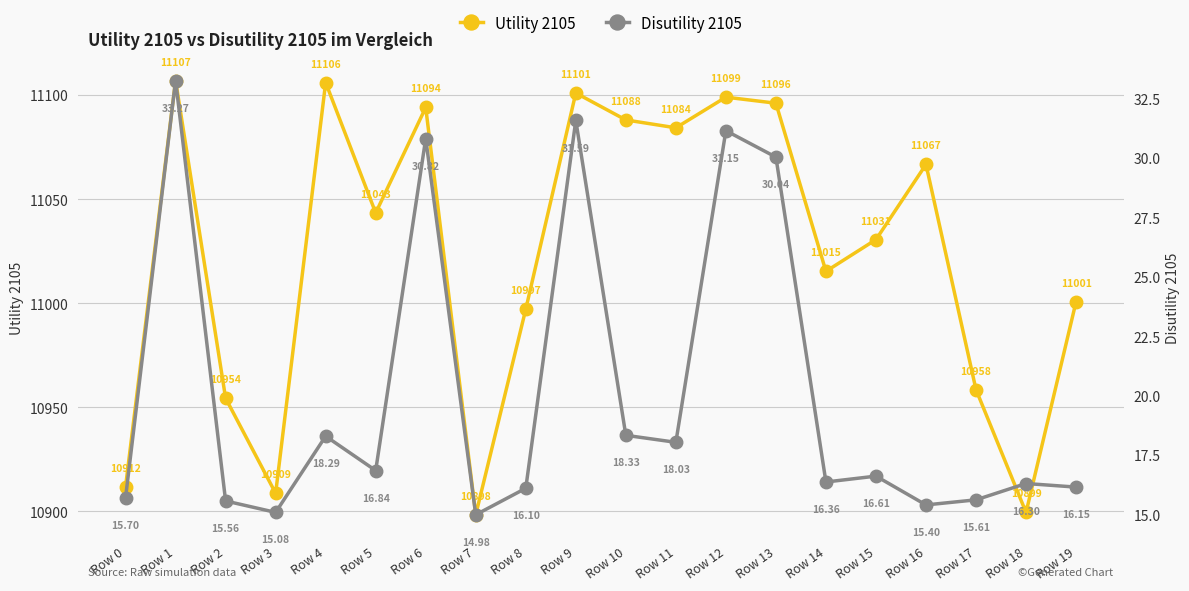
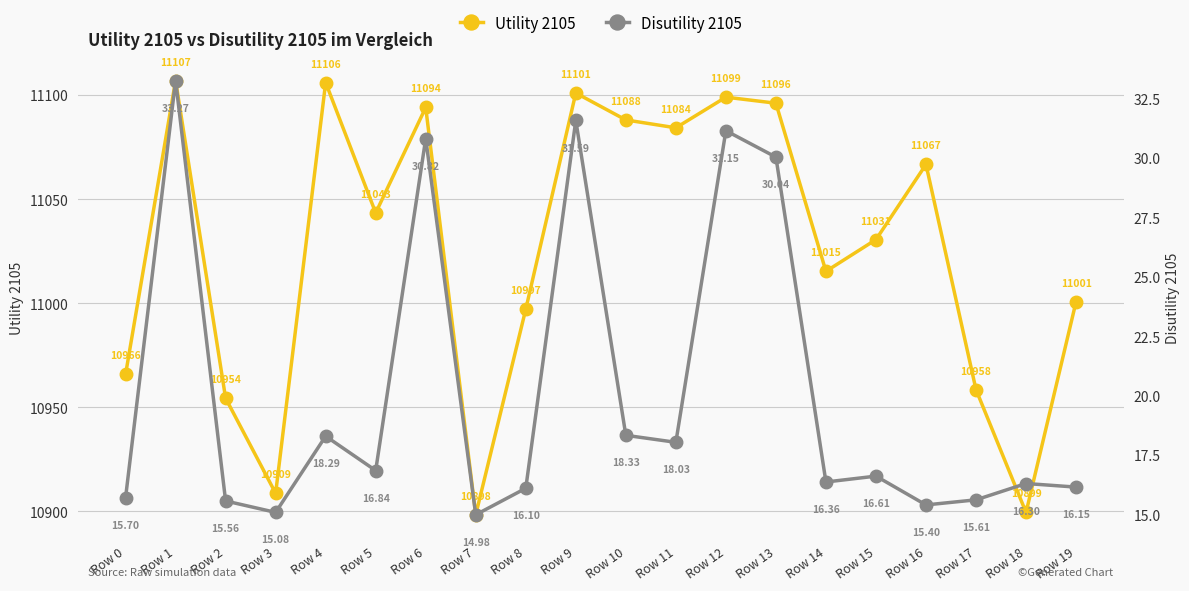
Utility 2105, Row 0: 10912 -> 10966
